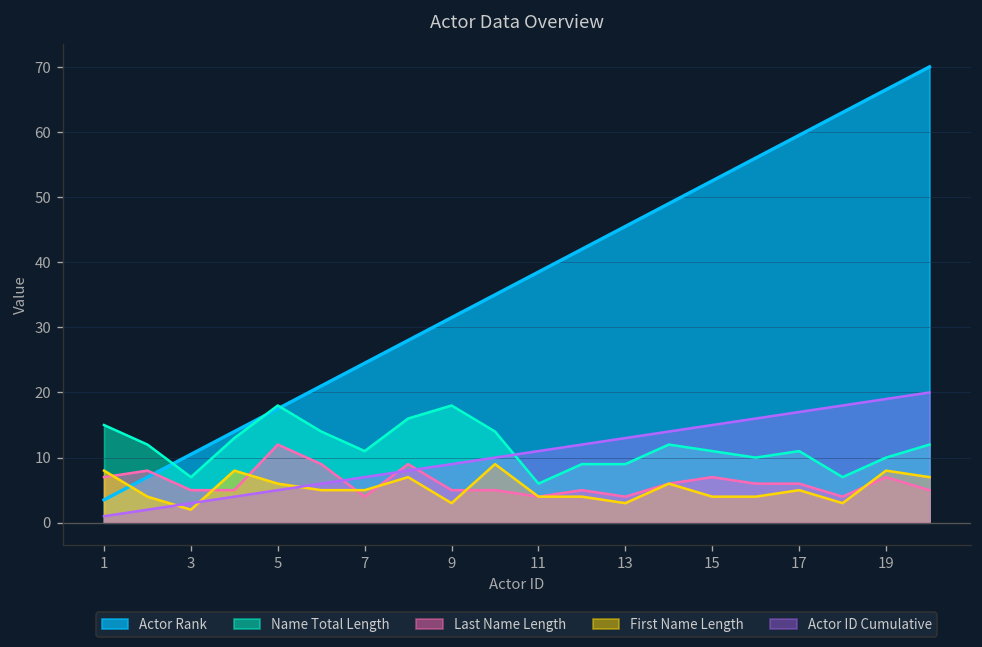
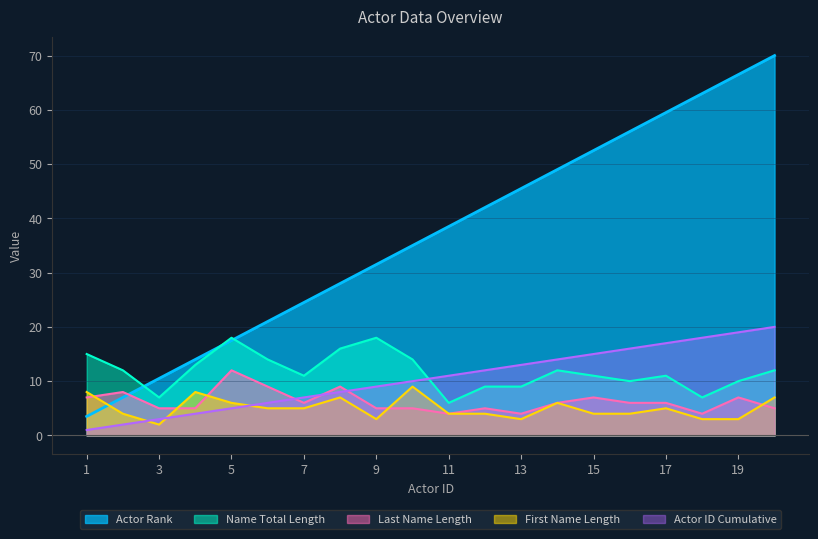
Last Name Length, 7: 4 -> 6
First Name Length, 19: 8 -> 3
